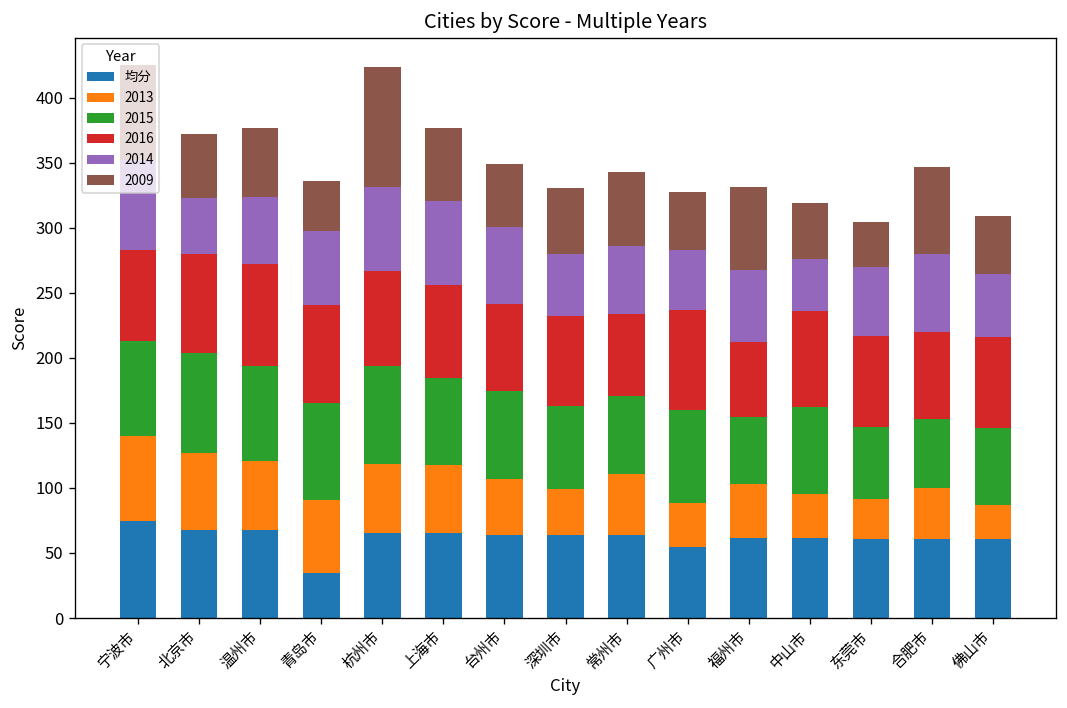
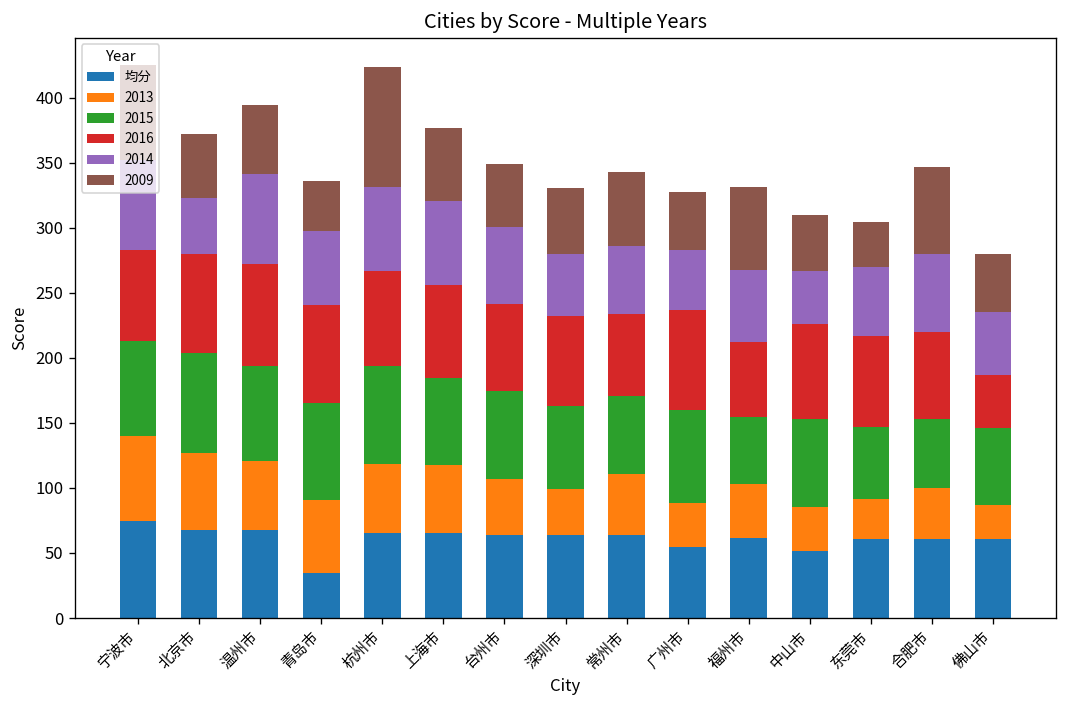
2014, 温州市: 52 -> 69
均分, 中山市: 61 -> 52
2016, 佛山市: 70 -> 41
